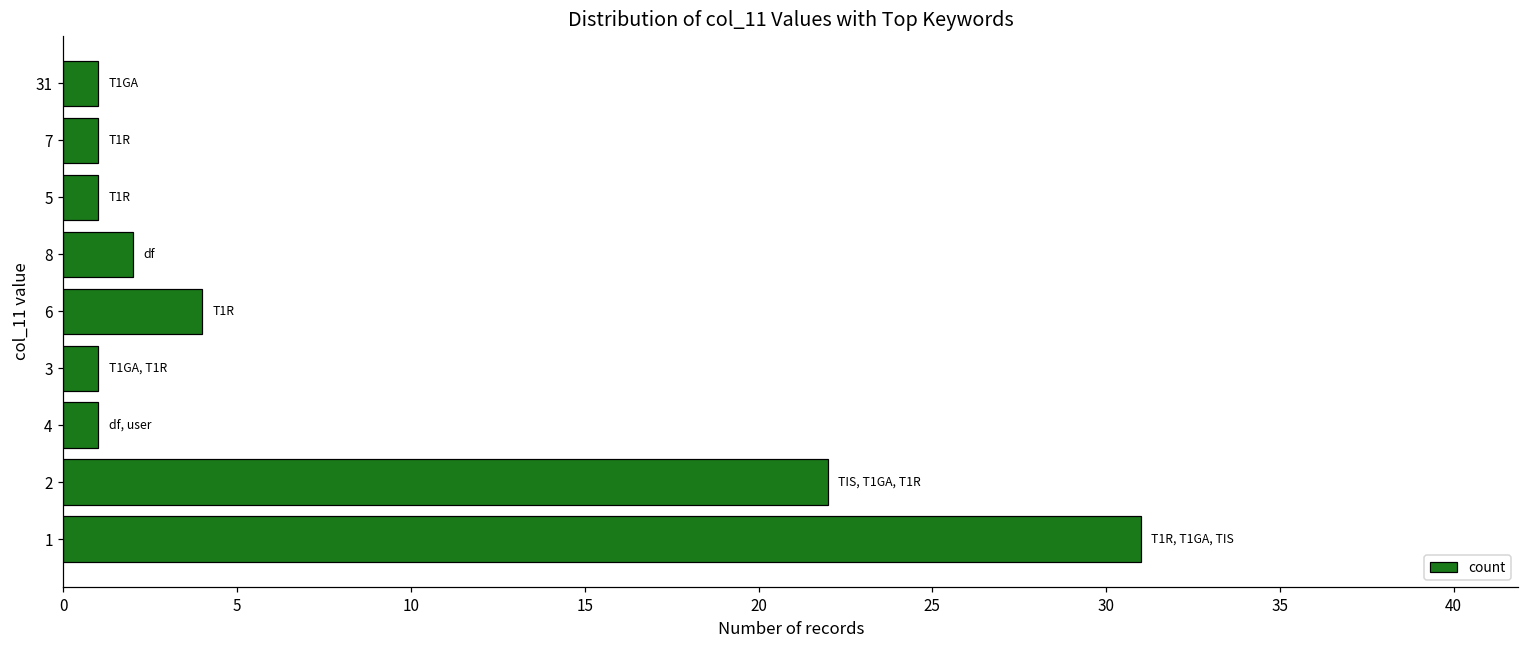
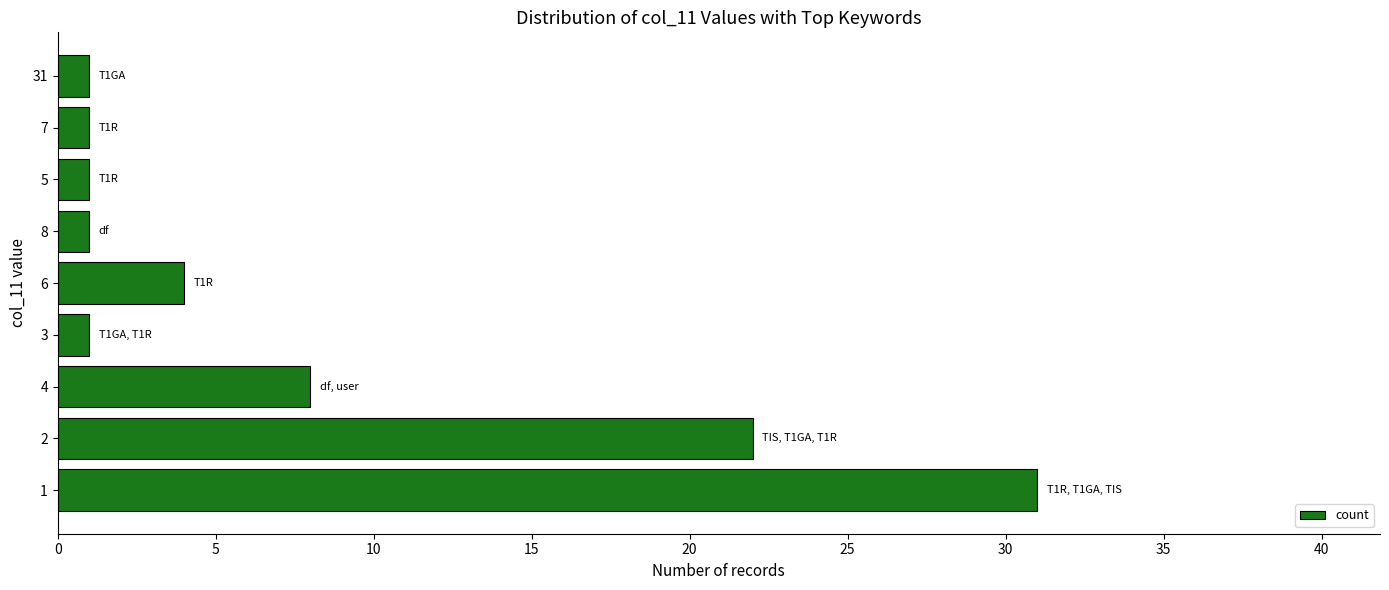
8: 2 -> 1
4: 1 -> 8
